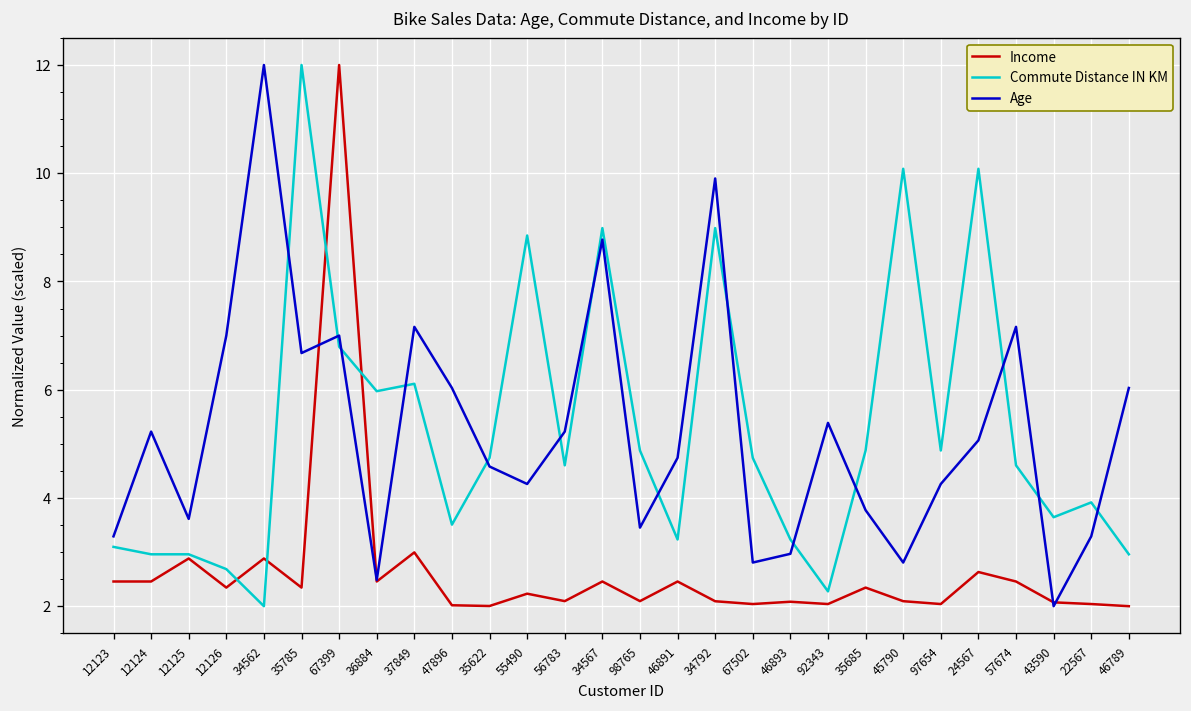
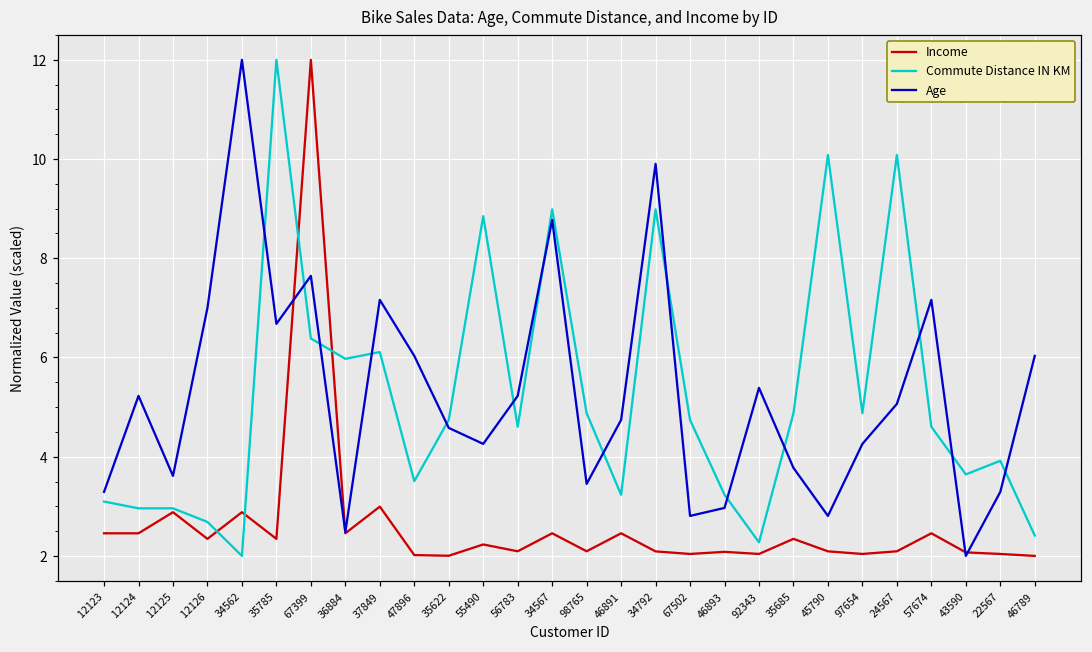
Commute Distance IN KM, 67399: 6.8 -> 6.4
Age, 67399: 7.0 -> 7.6
Income, 24567: 2.6 -> 2.1
Commute Distance IN KM, 46789: 3.0 -> 2.4
